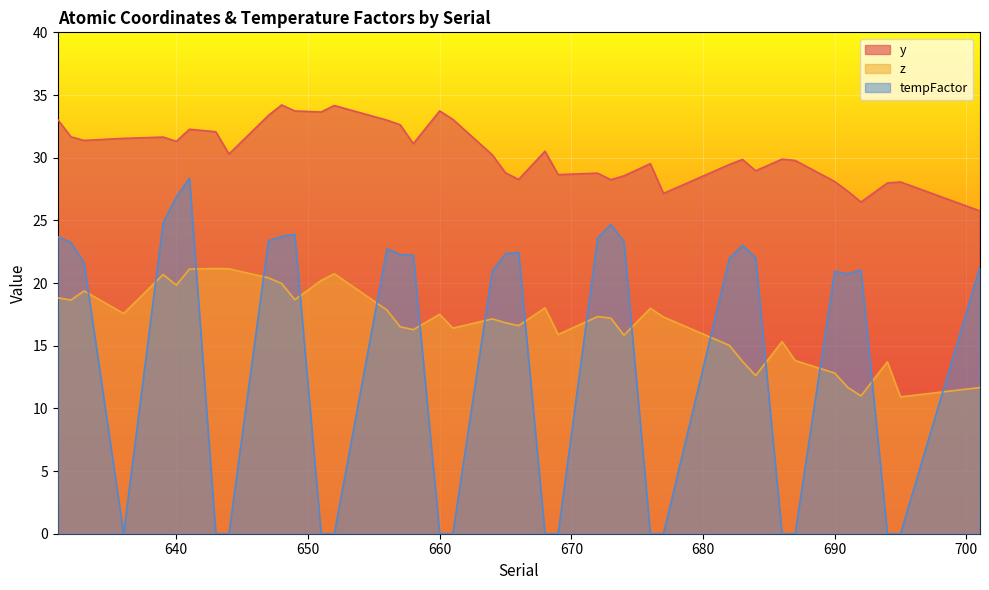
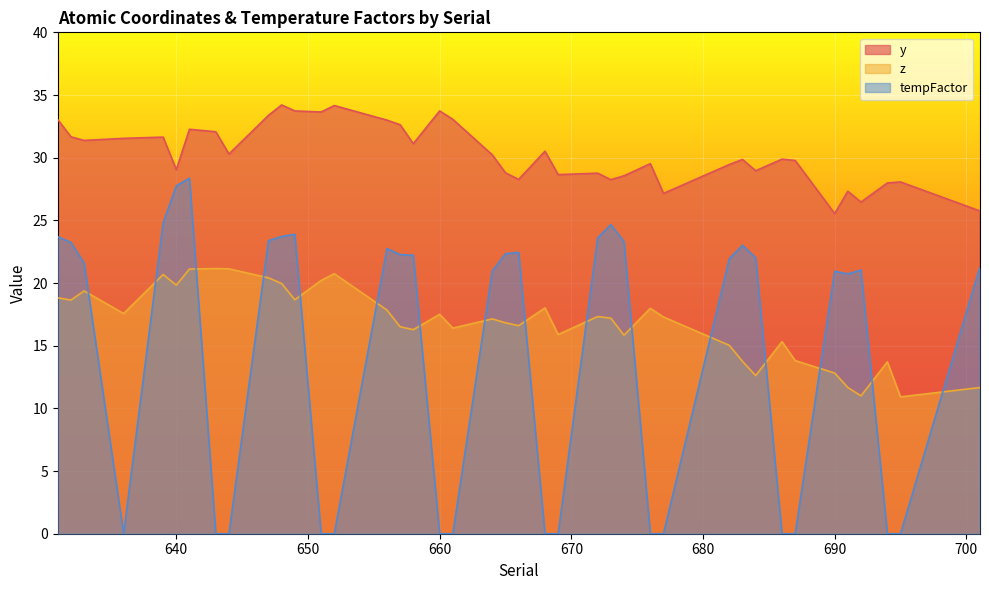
y, 640: 31.3 -> 29.0
tempFactor, 640: 26.9 -> 27.8
y, 690: 28.1 -> 25.5
